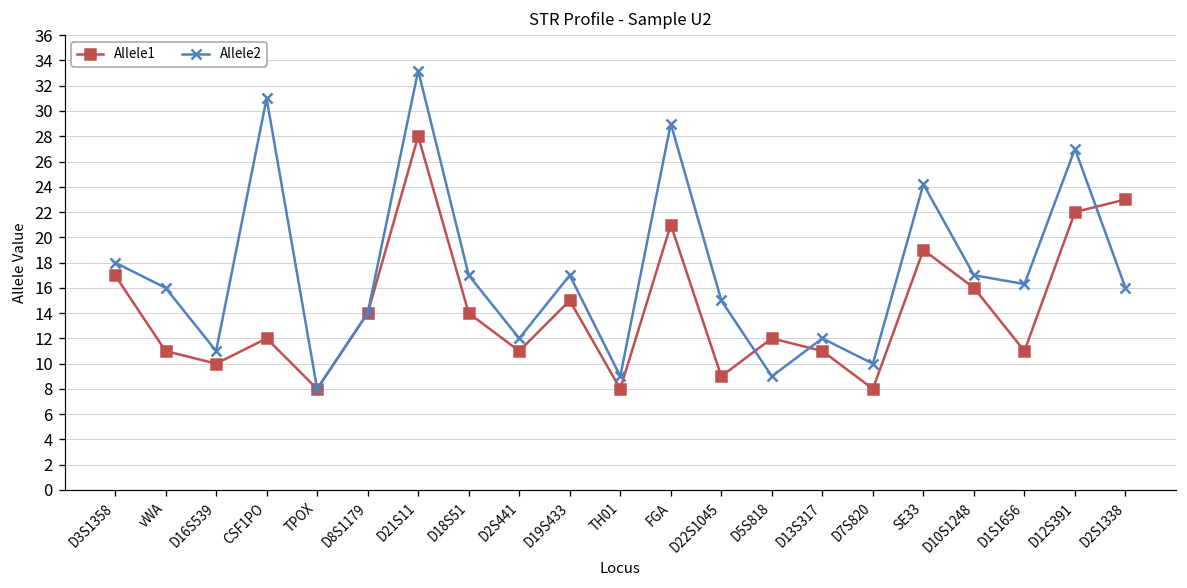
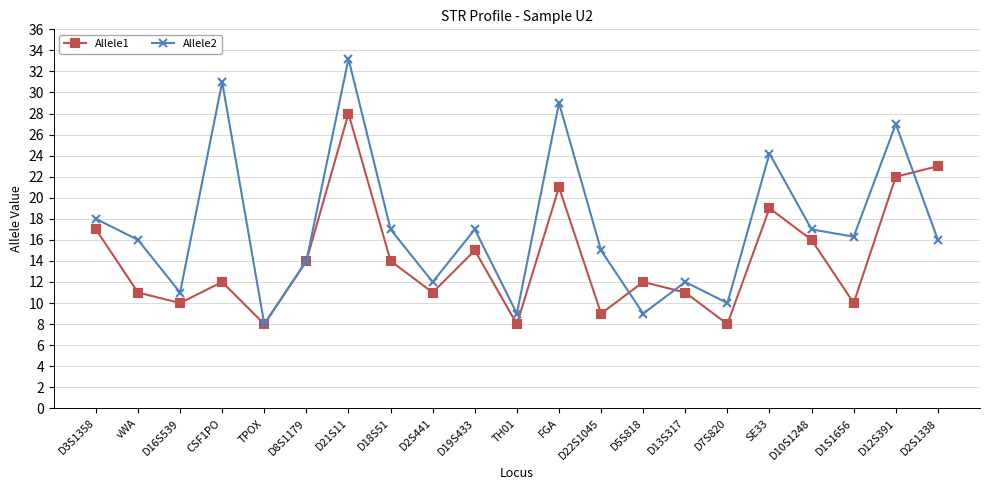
Allele1, D1S1656: 11 -> 10
